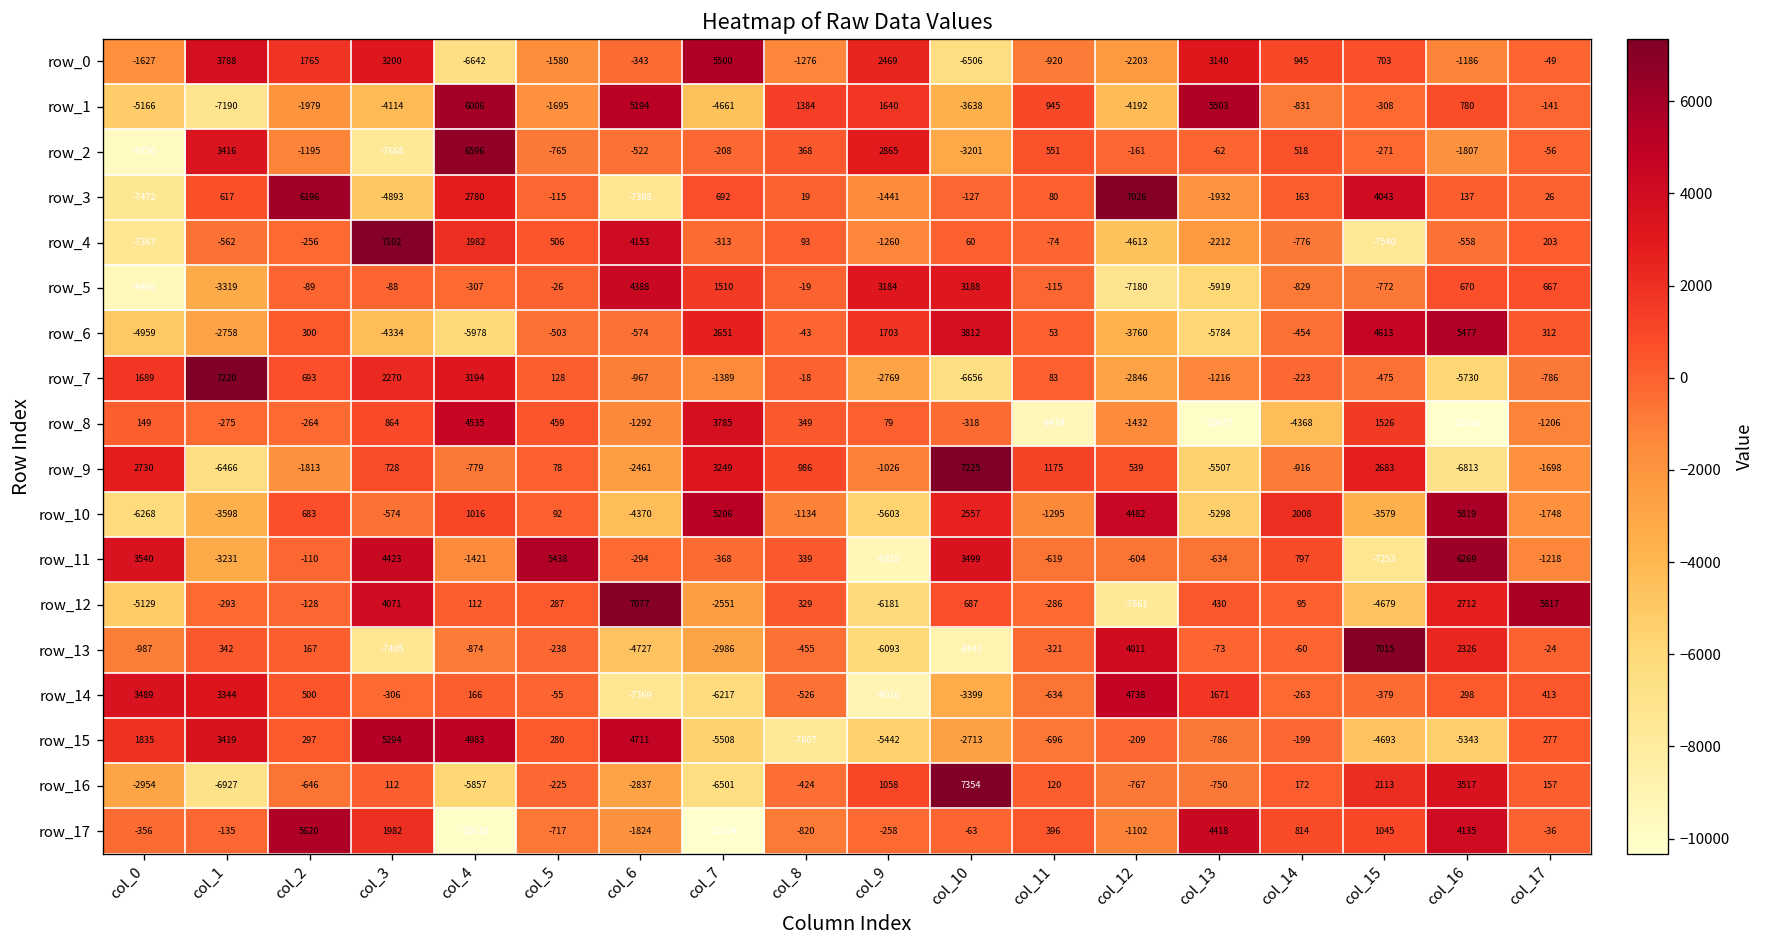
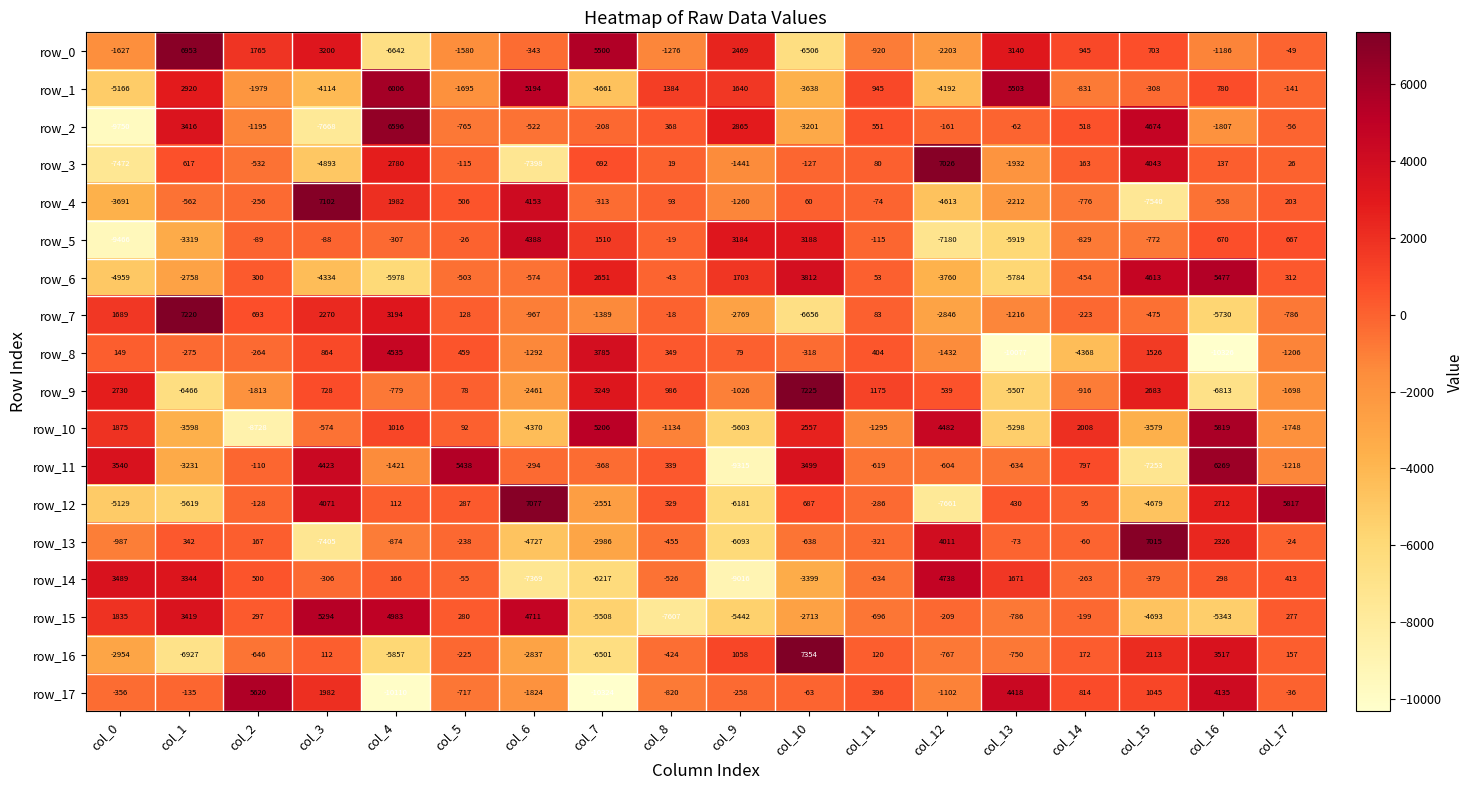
row_0, col_1: 3788 -> 6953
row_1, col_1: -7190 -> 2920
row_2, col_15: -271 -> 4674
row_3, col_2: 6196 -> -532
row_4, col_0: -7367 -> -3691
row_8, col_11: -9419 -> 404
row_10, col_0: -6268 -> 1875
row_10, col_2: 683 -> -8728
row_12, col_1: -293 -> -5619
row_13, col_10: -8941 -> -638
